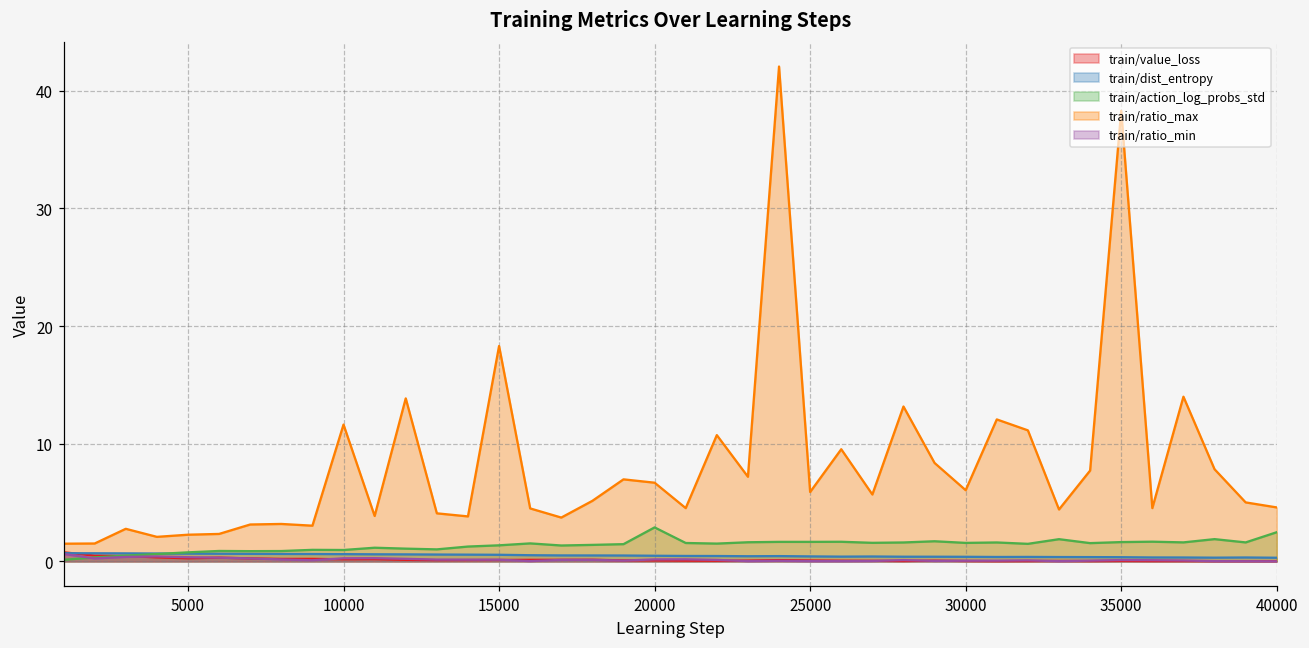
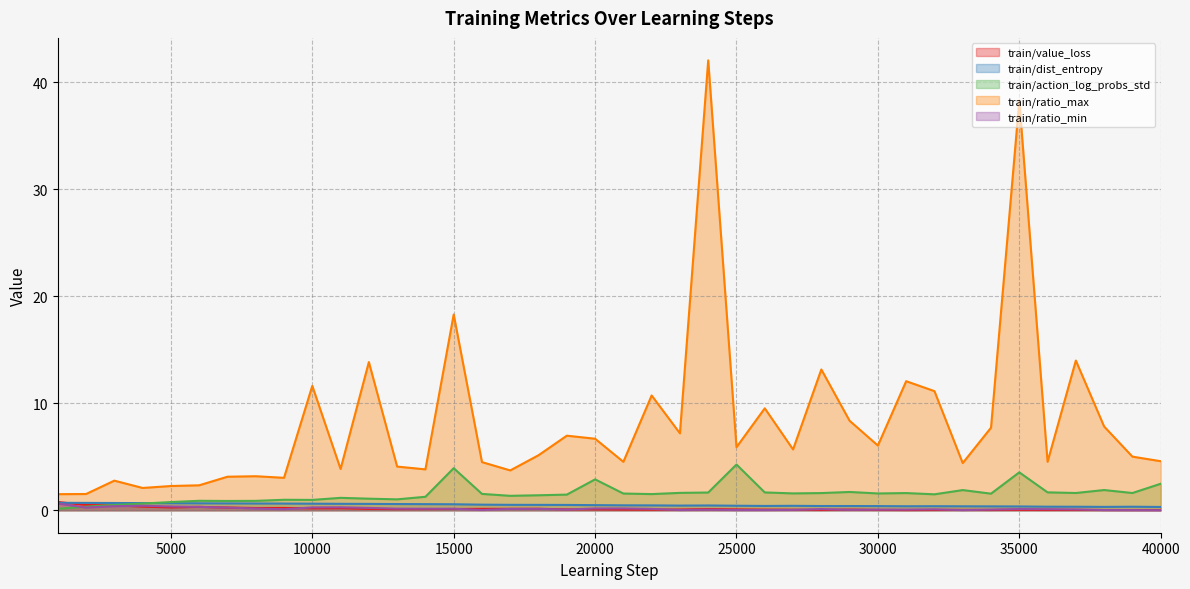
train/action_log_probs_std, 15000: 1.4 -> 3.9
train/action_log_probs_std, 25000: 1.7 -> 4.3
train/action_log_probs_std, 35000: 1.6 -> 3.5
